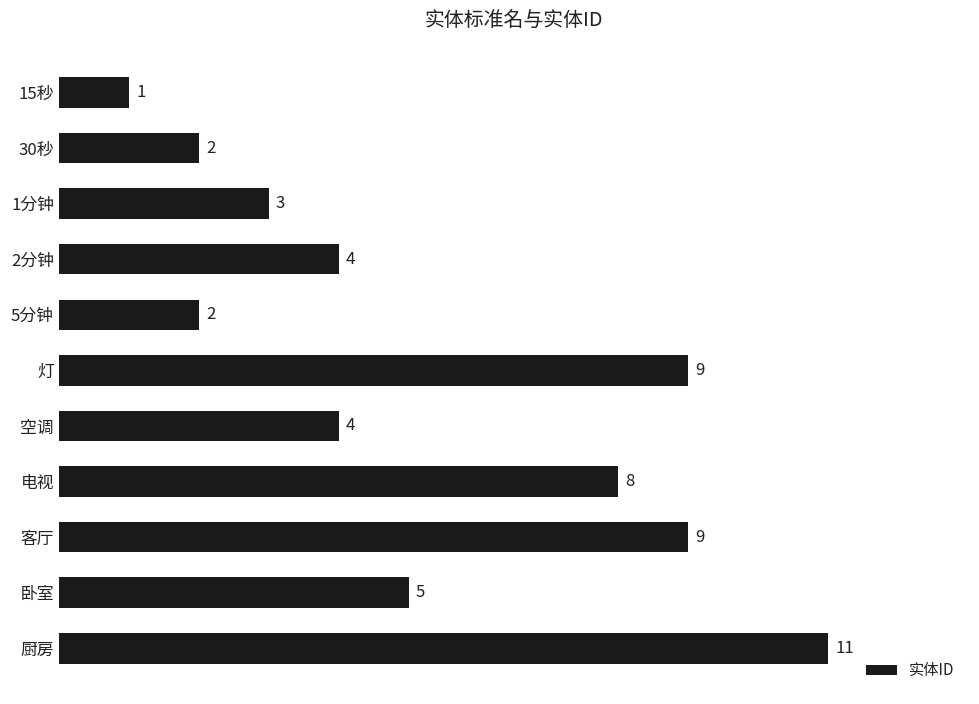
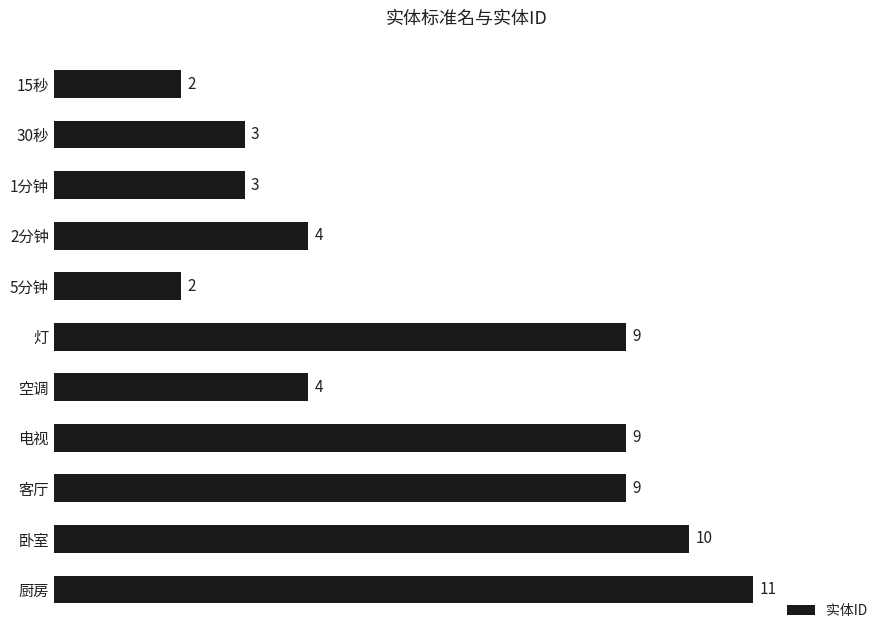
15秒: 1 -> 2
30秒: 2 -> 3
电视: 8 -> 9
卧室: 5 -> 10
